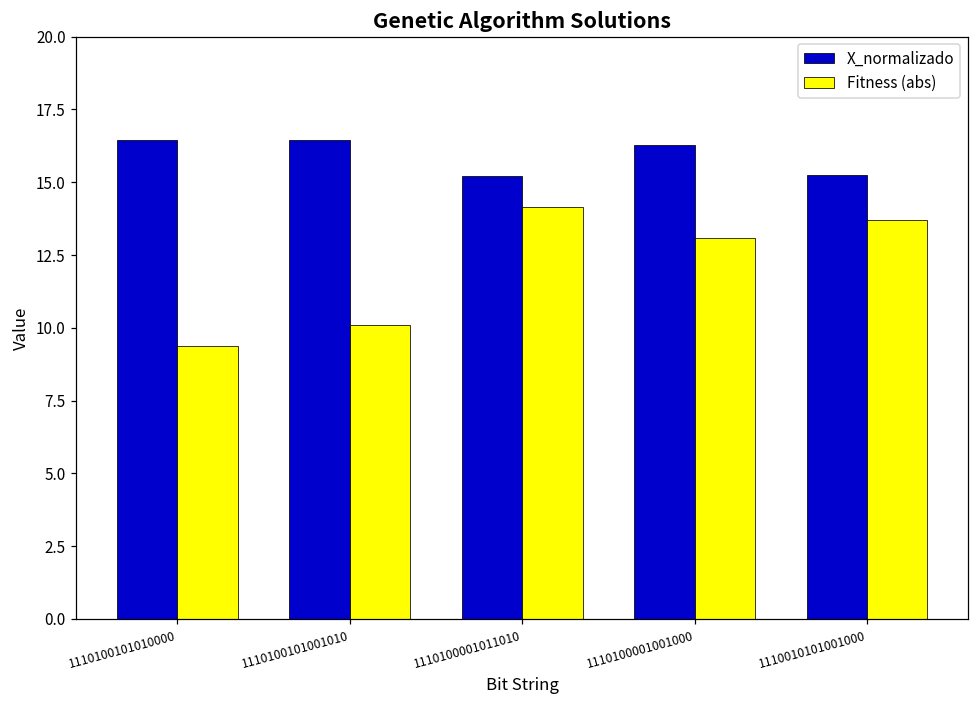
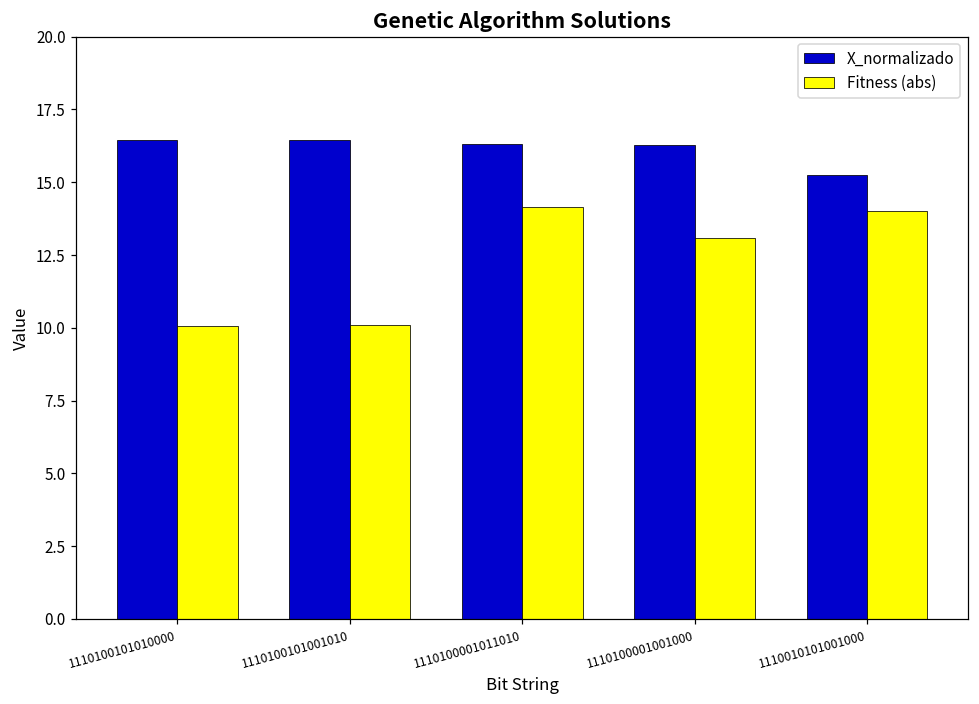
Fitness (abs), 1110100101010000: 9.4 -> 10.1
X_normalizado, 1110100001011010: 15.2 -> 16.3
Fitness (abs), 1110010101001000: 13.7 -> 14.0
